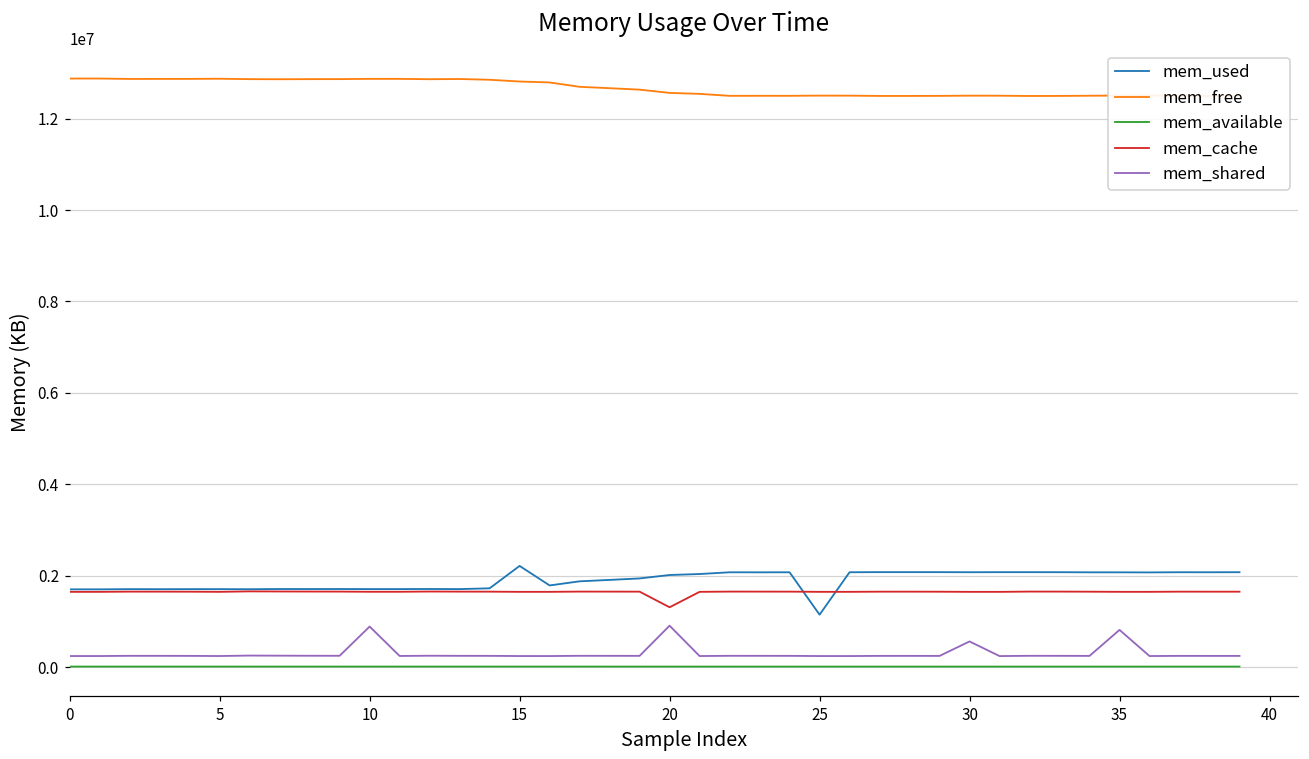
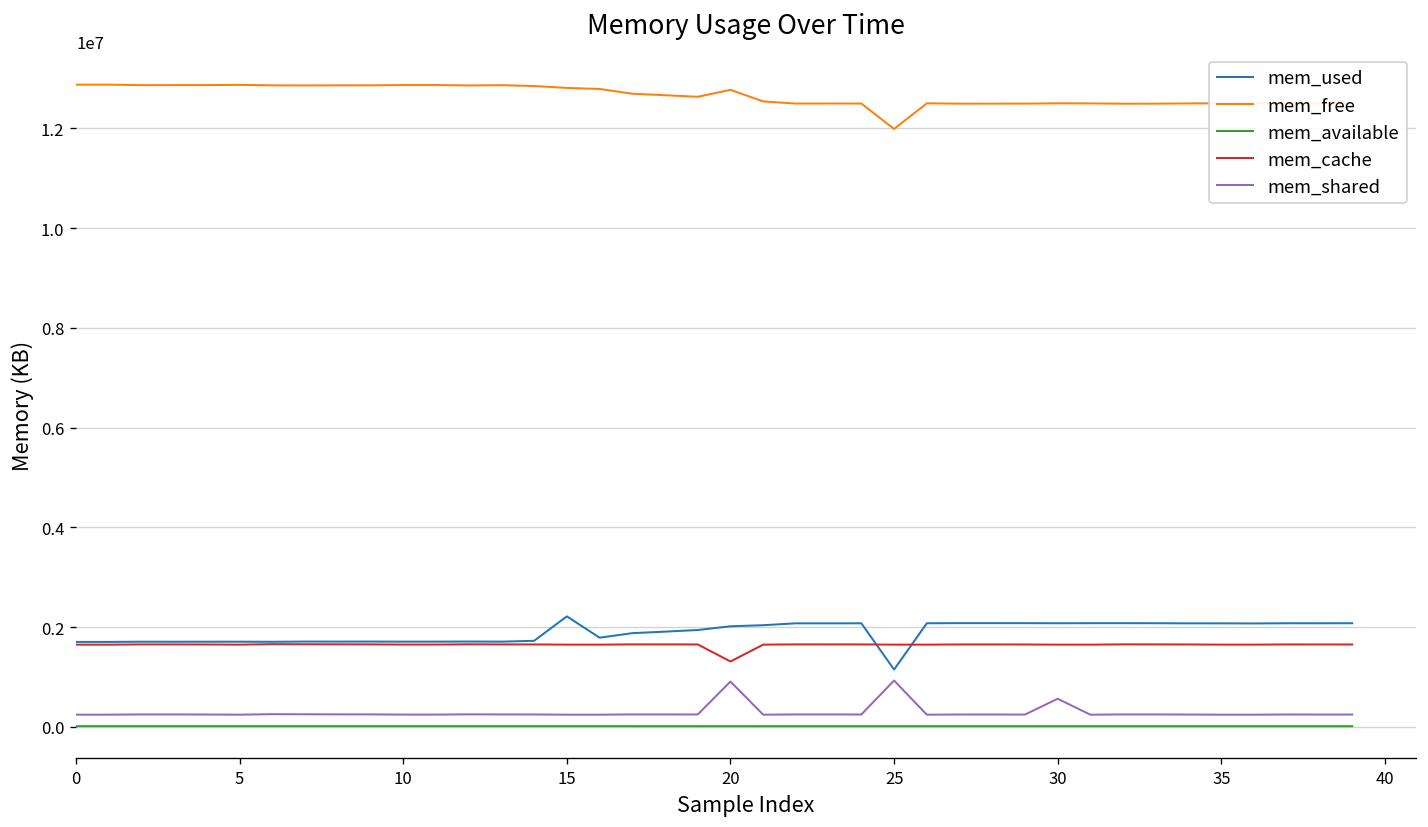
mem_shared, 10: 900000 -> 200000
mem_free, 20: 12600000 -> 12800000
mem_free, 25: 12500000 -> 12000000
mem_shared, 25: 200000 -> 900000
mem_shared, 35: 800000 -> 200000
